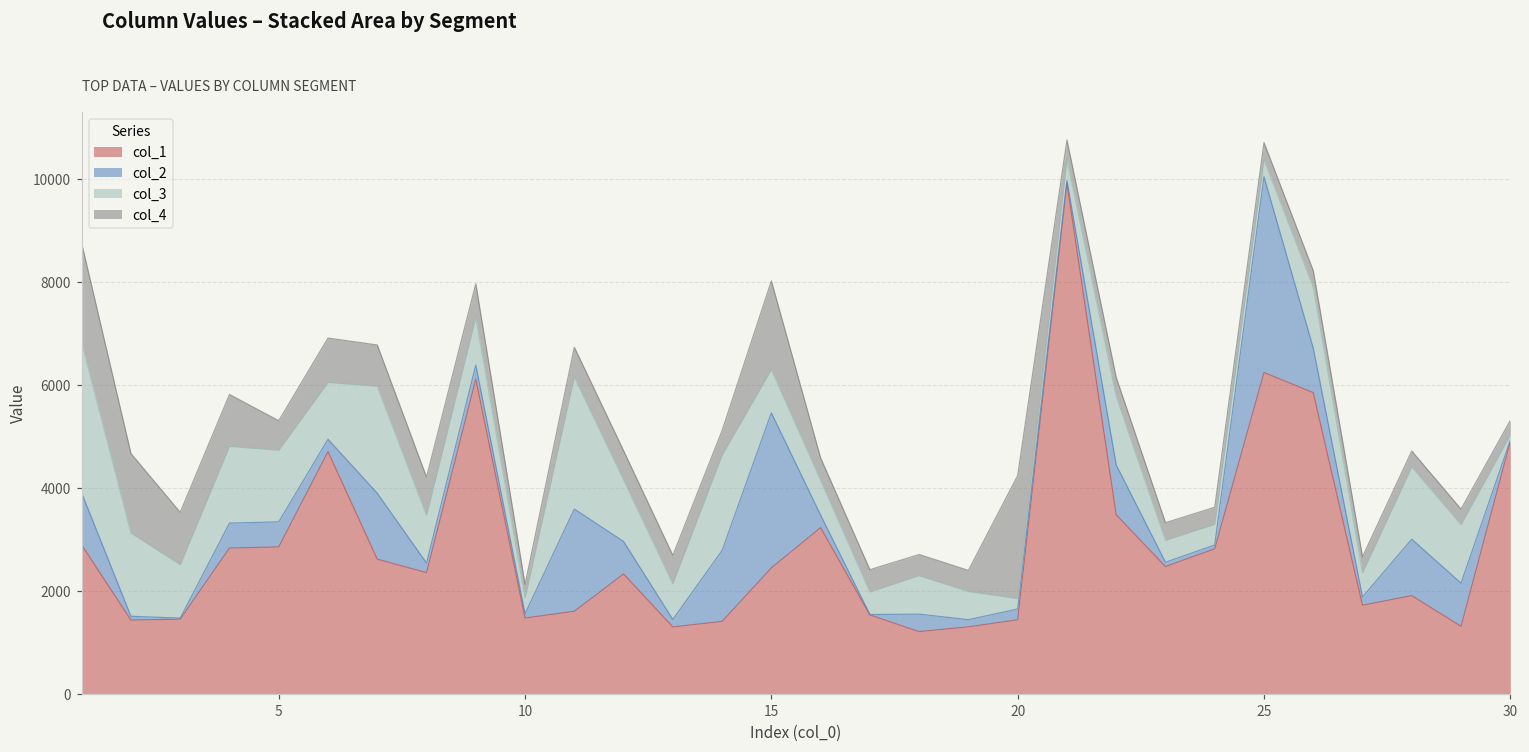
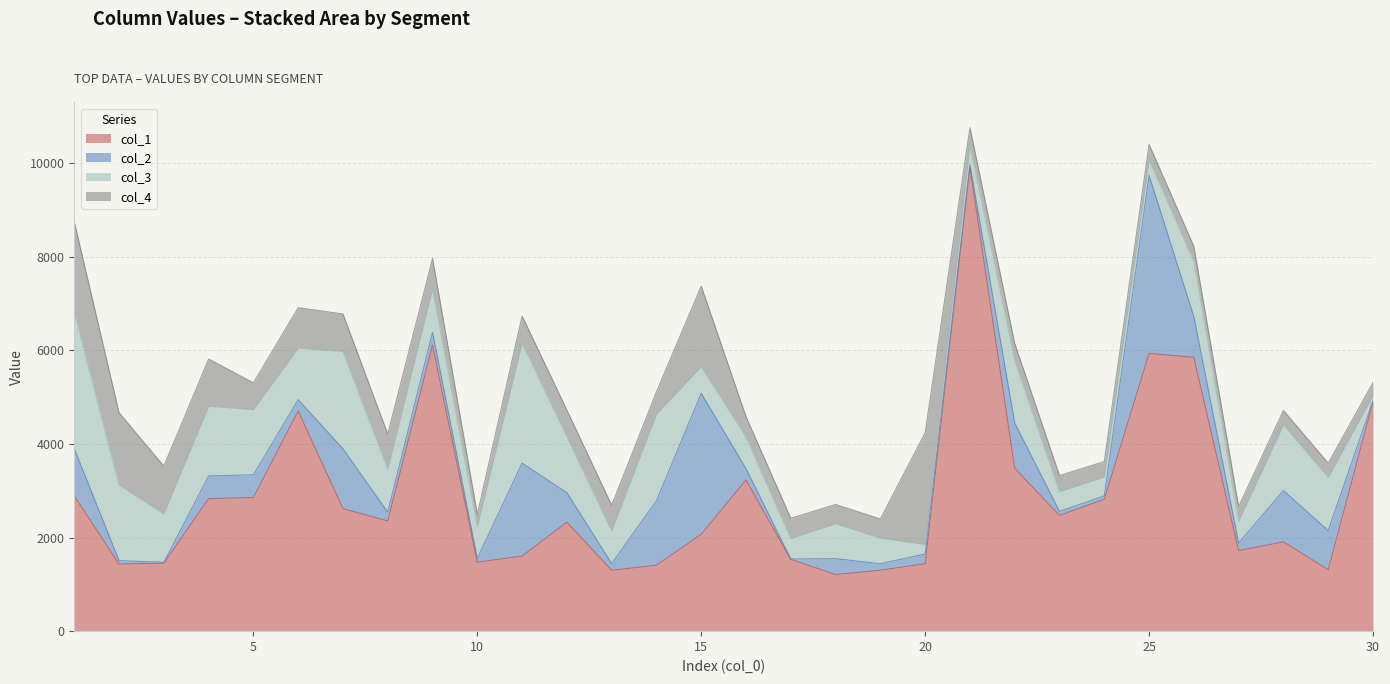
col_3, 10: 300 -> 700
col_1, 15: 2400 -> 2100
col_3, 15: 800 -> 600
col_1, 25: 6200 -> 5900
